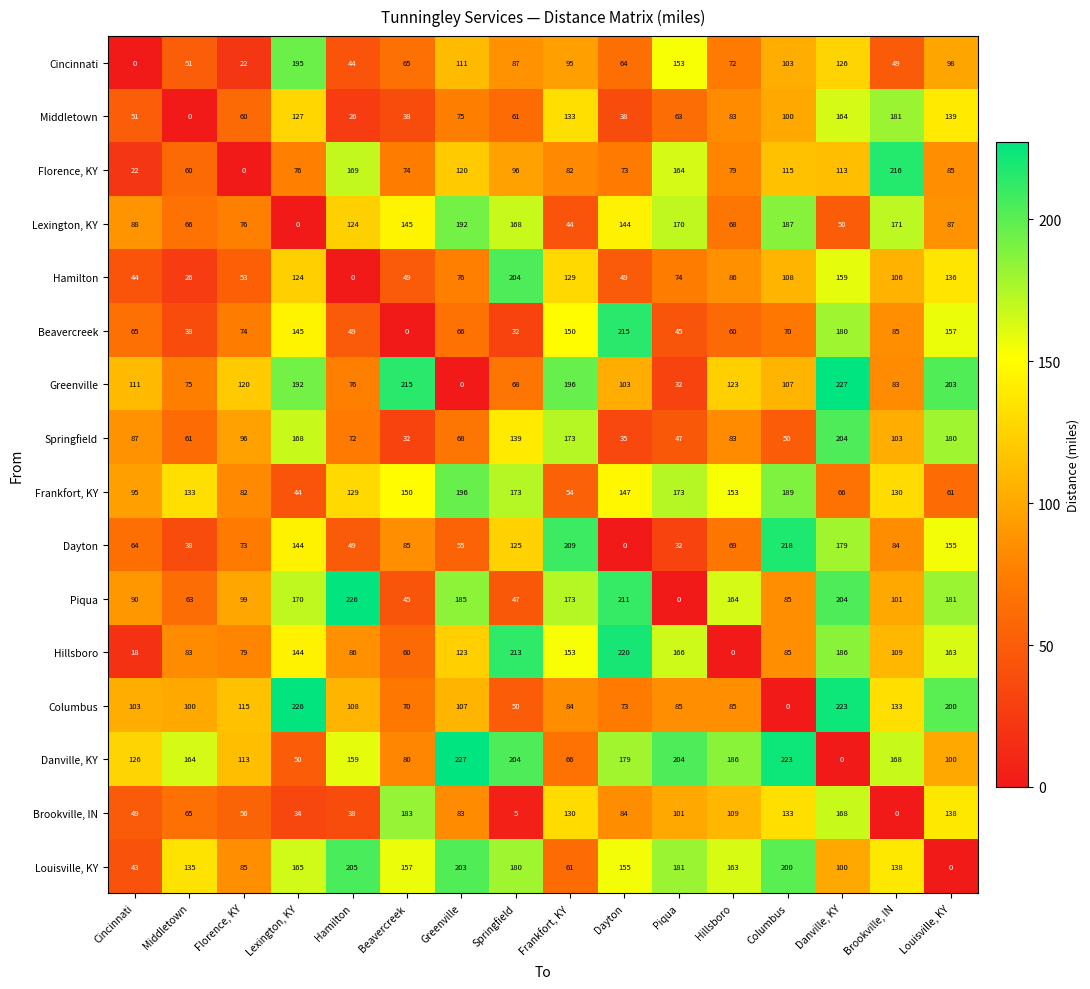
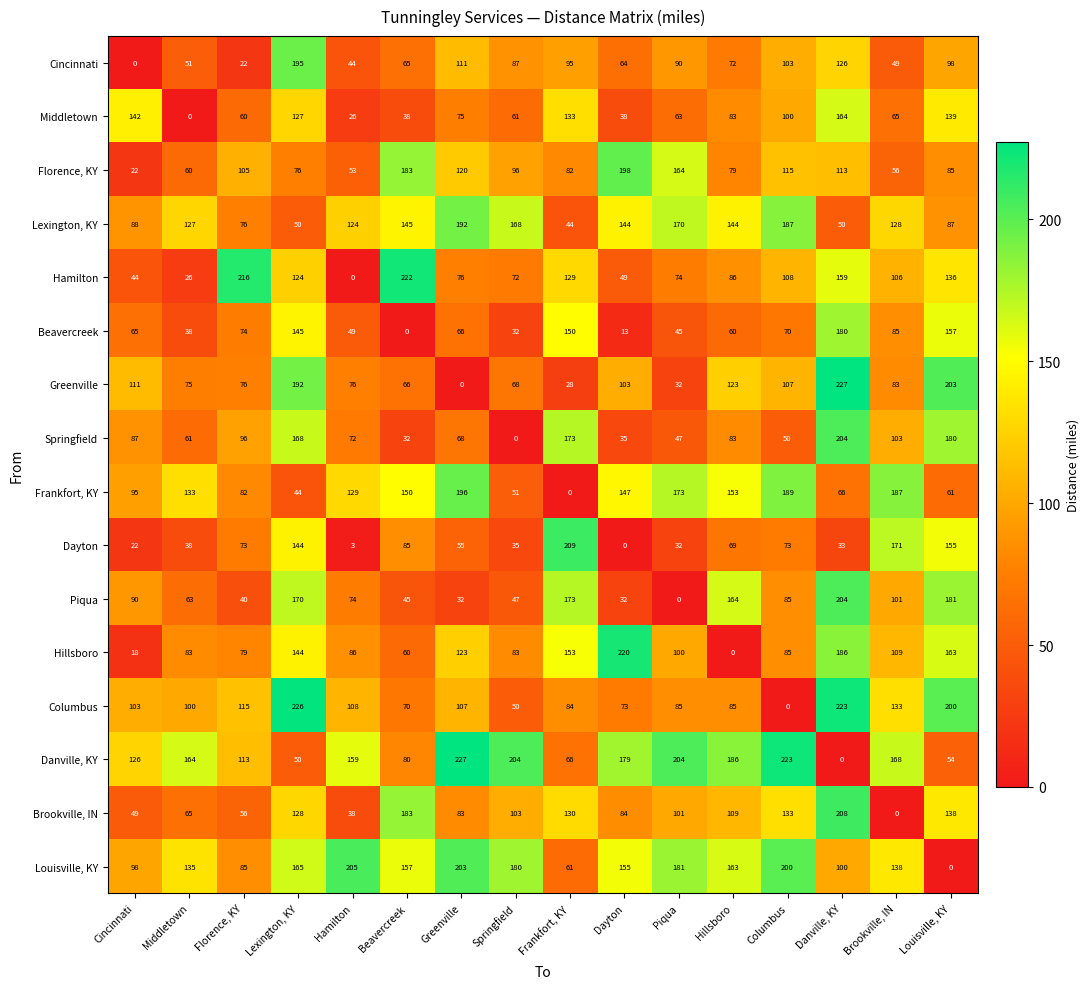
Cincinnati, Piqua: 153 -> 90
Middletown, Cincinnati: 51 -> 142
Middletown, Brookville, IN: 181 -> 65
Florence, KY, Florence, KY: 0 -> 105
Florence, KY, Hamilton: 169 -> 53
Florence, KY, Beavercreek: 74 -> 183
Florence, KY, Dayton: 73 -> 198
Florence, KY, Brookville, IN: 216 -> 56
Lexington, KY, Middletown: 66 -> 127
Lexington, KY, Lexington, KY: 0 -> 50
Lexington, KY, Hillsboro: 68 -> 144
Lexington, KY, Brookville, IN: 171 -> 128
Hamilton, Florence, KY: 53 -> 216
Hamilton, Beavercreek: 49 -> 222
Hamilton, Springfield: 204 -> 72
Beavercreek, Dayton: 215 -> 13
Greenville, Florence, KY: 120 -> 76
Greenville, Beavercreek: 215 -> 66
Greenville, Frankfort, KY: 196 -> 28
Springfield, Springfield: 139 -> 0
Frankfort, KY, Springfield: 173 -> 51
Frankfort, KY, Frankfort, KY: 54 -> 0
Frankfort, KY, Brookville, IN: 130 -> 187
Dayton, Cincinnati: 64 -> 22
Dayton, Hamilton: 49 -> 3
Dayton, Springfield: 125 -> 35
Dayton, Columbus: 218 -> 73
Dayton, Danville, KY: 179 -> 33
Dayton, Brookville, IN: 84 -> 171
Piqua, Florence, KY: 99 -> 40
Piqua, Hamilton: 226 -> 74
Piqua, Greenville: 185 -> 32
Piqua, Dayton: 211 -> 32
Hillsboro, Springfield: 213 -> 83
Hillsboro, Piqua: 166 -> 100
Danville, KY, Louisville, KY: 100 -> 54
Brookville, IN, Lexington, KY: 34 -> 128
Brookville, IN, Springfield: 5 -> 103
Brookville, IN, Danville, KY: 168 -> 208
Louisville, KY, Cincinnati: 43 -> 98
